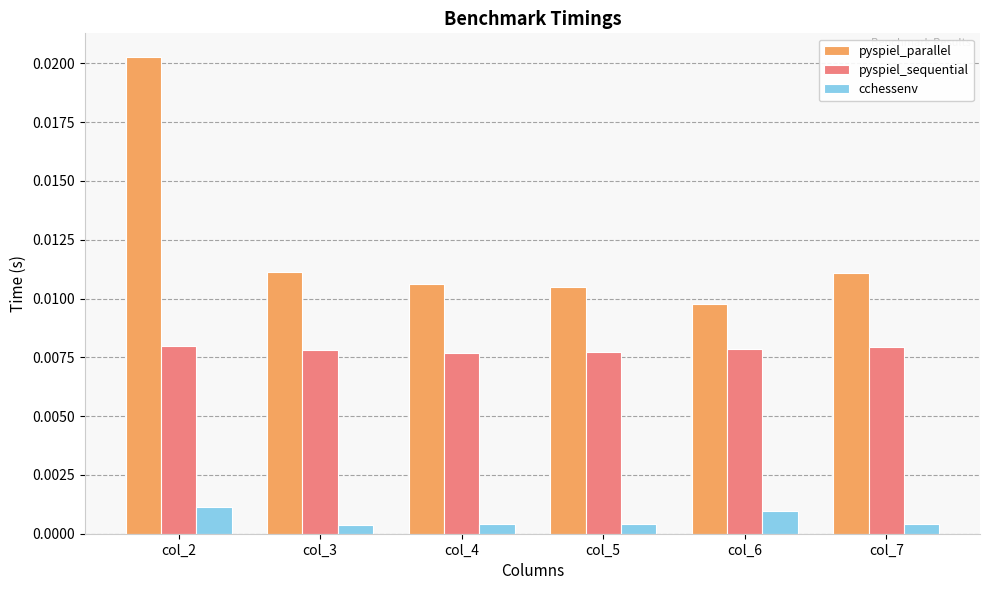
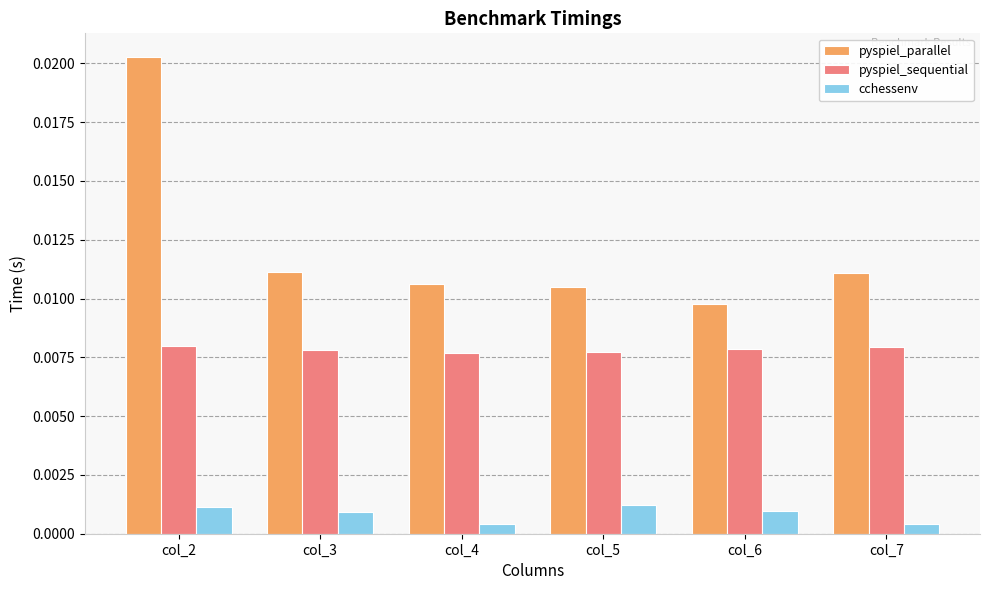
cchessenv, col_3: 0.0004 -> 0.0009
cchessenv, col_5: 0.0004 -> 0.0012
